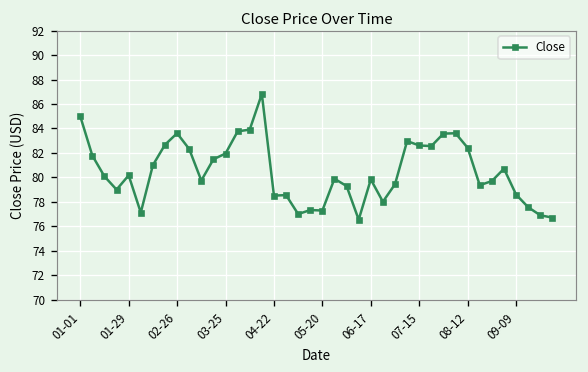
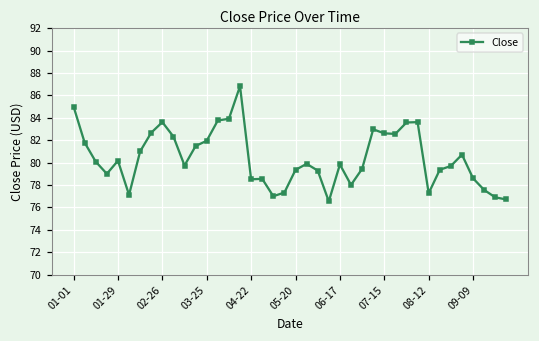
05-20: 77.3 -> 79.3
08-12: 82.4 -> 77.3
